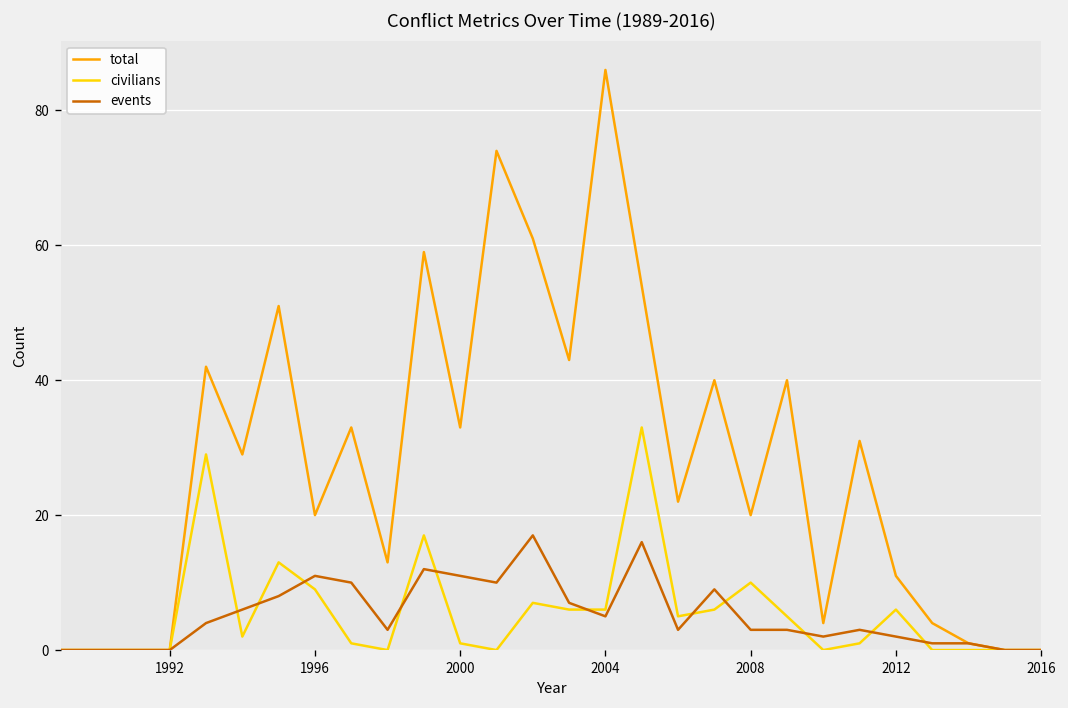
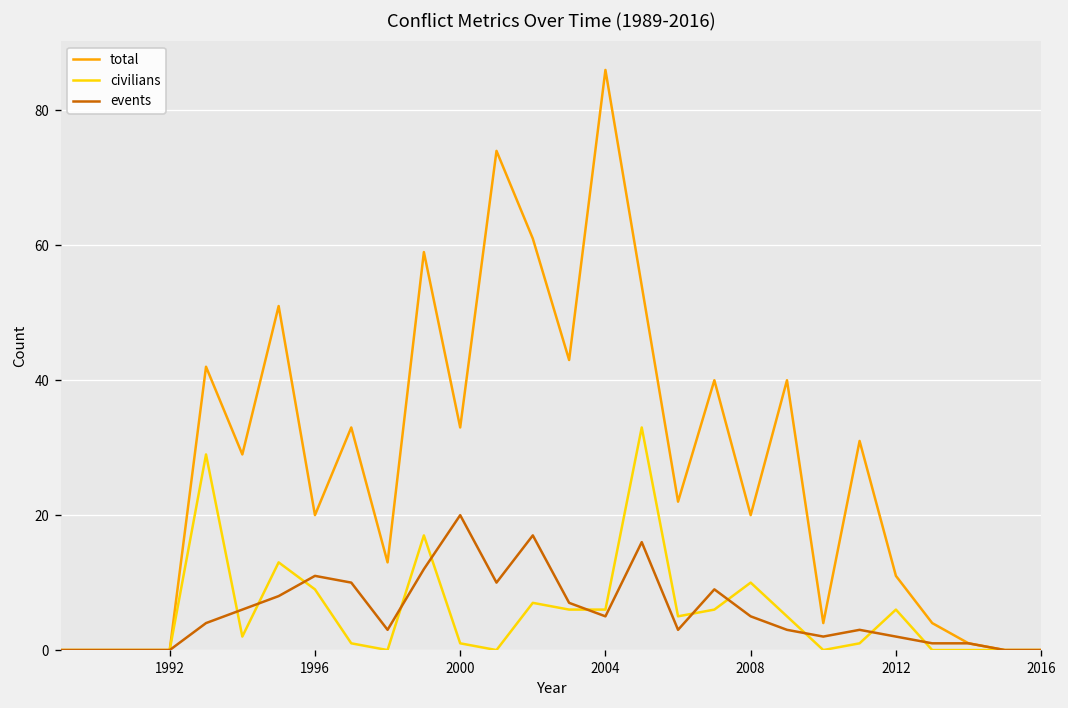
events, 2000: 11 -> 20
events, 2008: 3 -> 5
